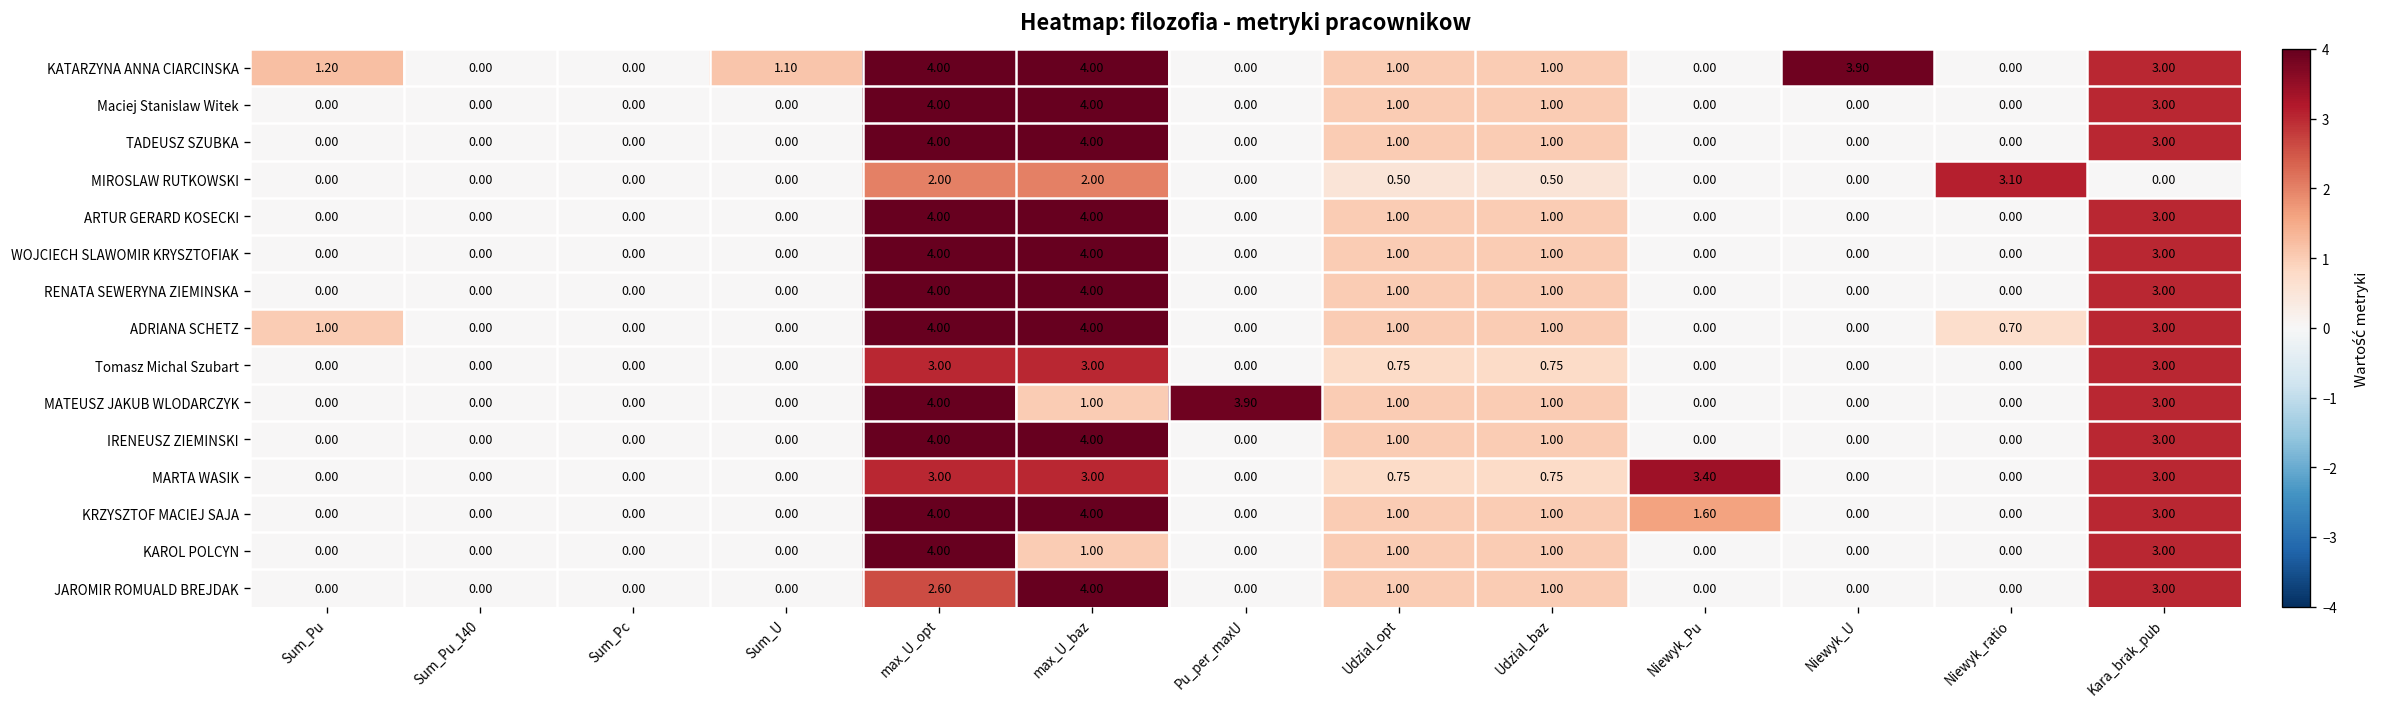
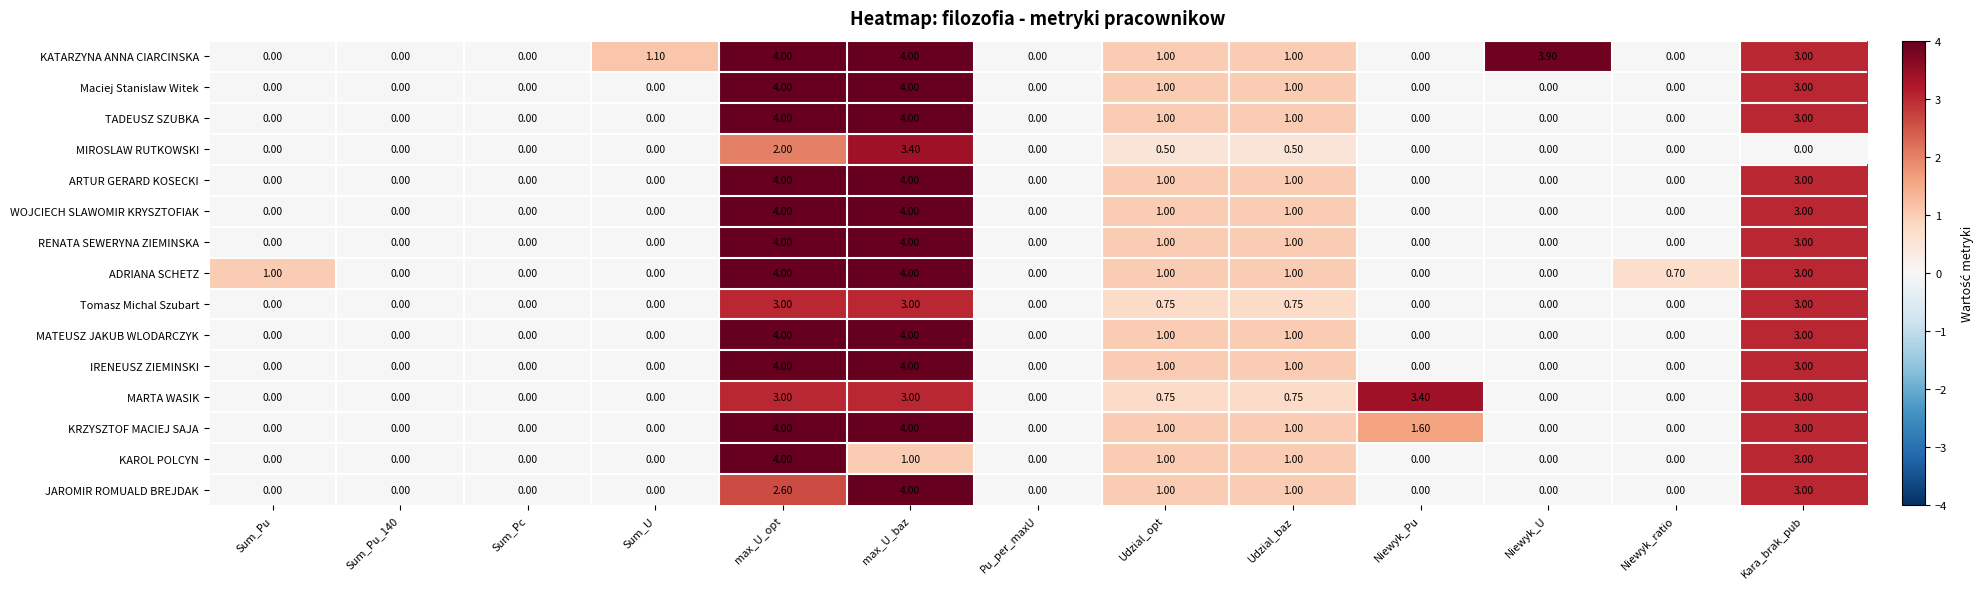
KATARZYNA ANNA CIARCINSKA, Sum_Pu: 1.20 -> 0.00
MIROSLAW RUTKOWSKI, max_U_baz: 2.00 -> 3.40
MIROSLAW RUTKOWSKI, Niewyk_ratio: 3.10 -> 0.00
MATEUSZ JAKUB WLODARCZYK, max_U_baz: 1.00 -> 4.00
MATEUSZ JAKUB WLODARCZYK, Pu_per_maxU: 3.90 -> 0.00
